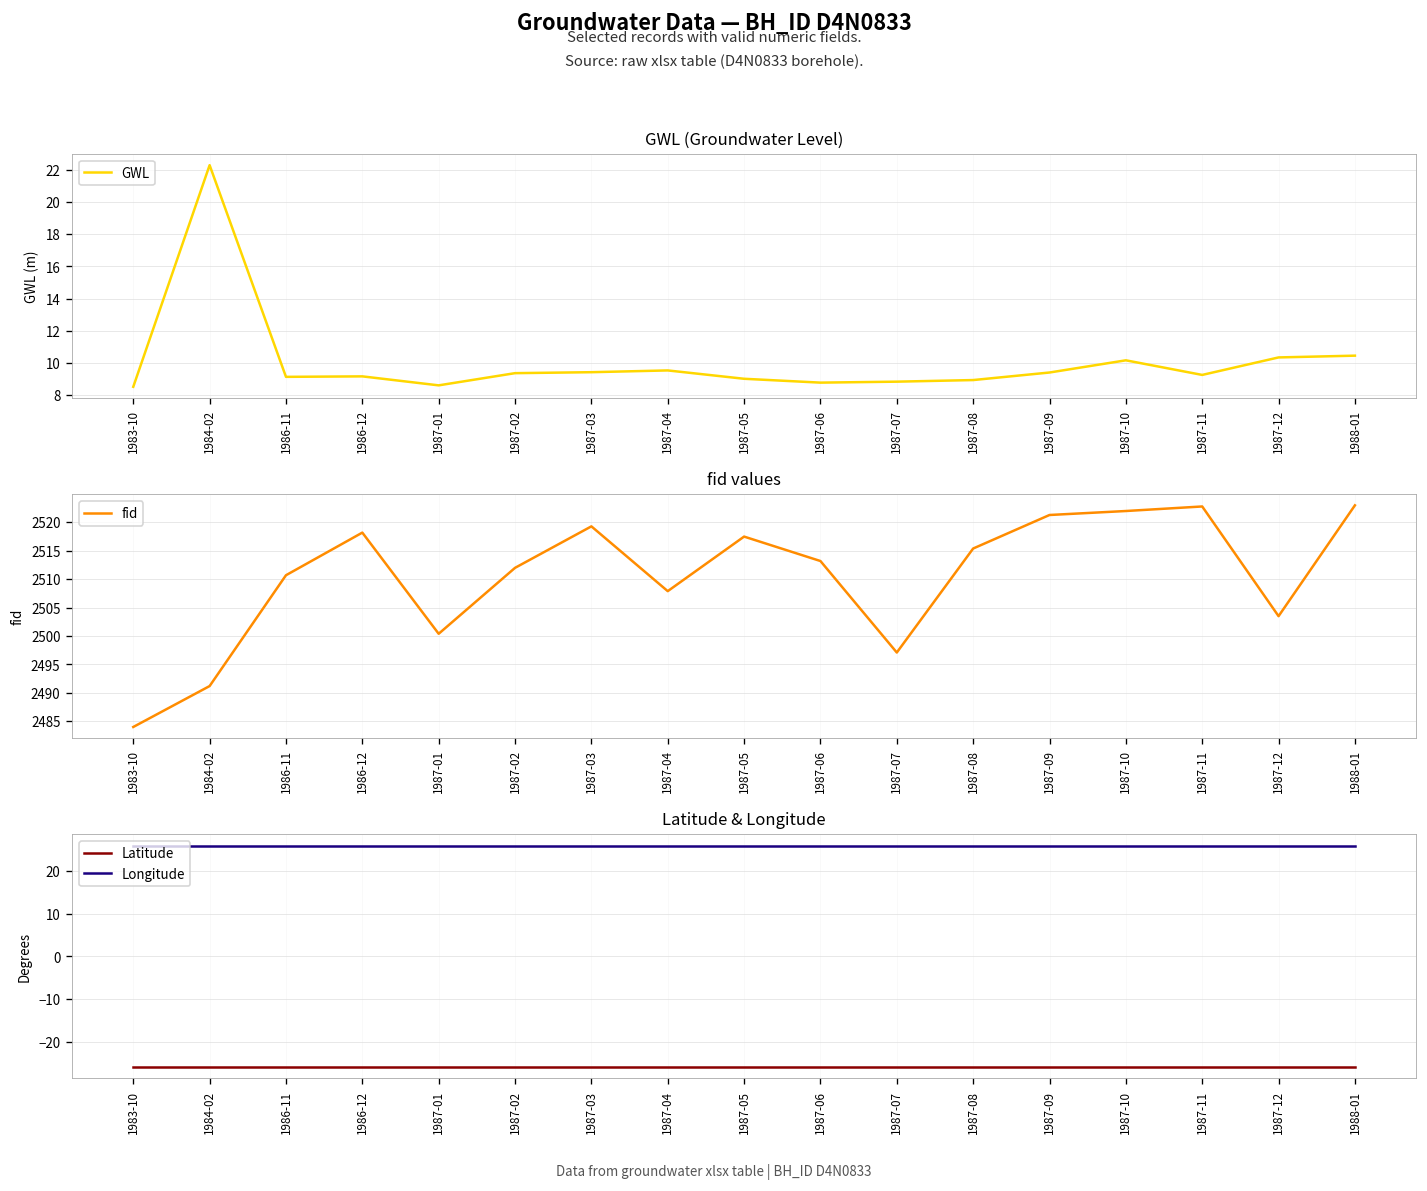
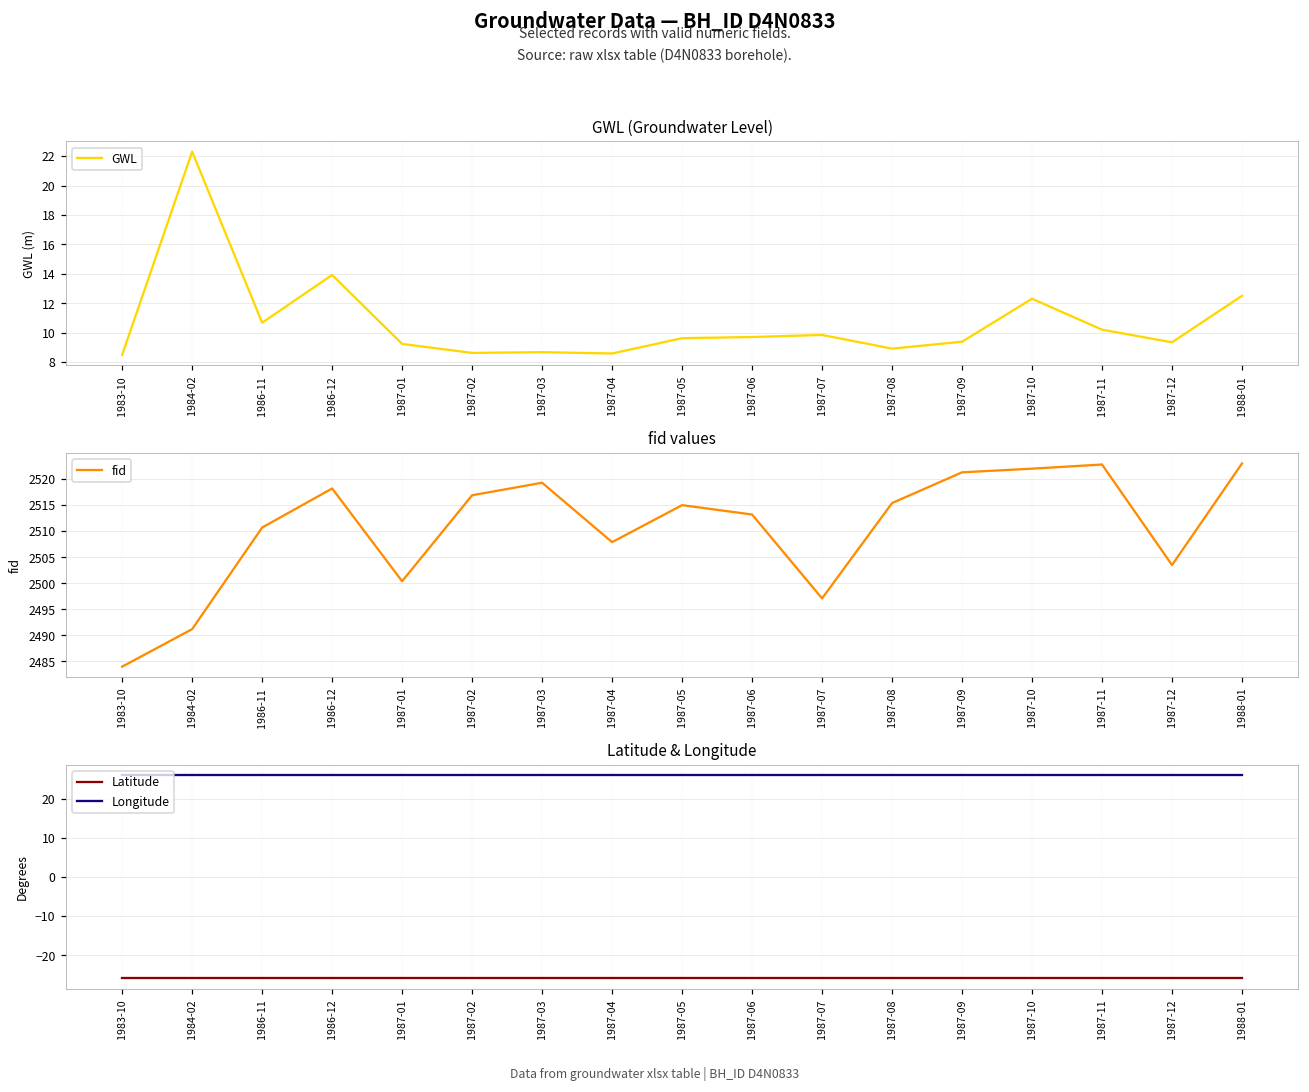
GWL (Groundwater Level), 1986-11: 9.1 -> 10.7
GWL (Groundwater Level), 1986-12: 9.2 -> 13.9
GWL (Groundwater Level), 1987-01: 8.6 -> 9.2
GWL (Groundwater Level), 1987-02: 9.4 -> 8.6
GWL (Groundwater Level), 1987-03: 9.4 -> 8.7
GWL (Groundwater Level), 1987-04: 9.5 -> 8.6
GWL (Groundwater Level), 1987-05: 9.0 -> 9.6
GWL (Groundwater Level), 1987-06: 8.8 -> 9.7
GWL (Groundwater Level), 1987-07: 8.8 -> 9.9
GWL (Groundwater Level), 1987-10: 10.2 -> 12.3
GWL (Groundwater Level), 1987-11: 9.2 -> 10.2
GWL (Groundwater Level), 1987-12: 10.3 -> 9.4
GWL (Groundwater Level), 1988-01: 10.4 -> 12.5
fid values, 1987-02: 2512 -> 2517
fid values, 1987-05: 2518 -> 2515
